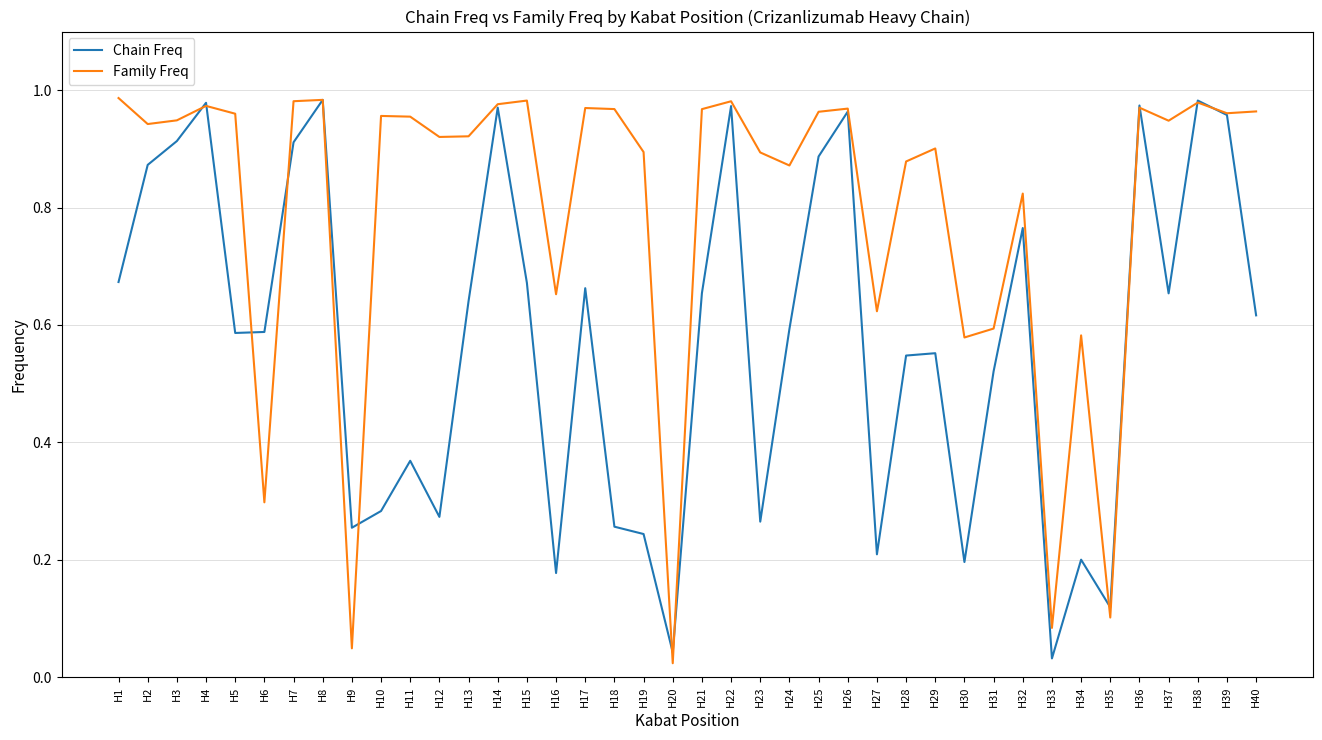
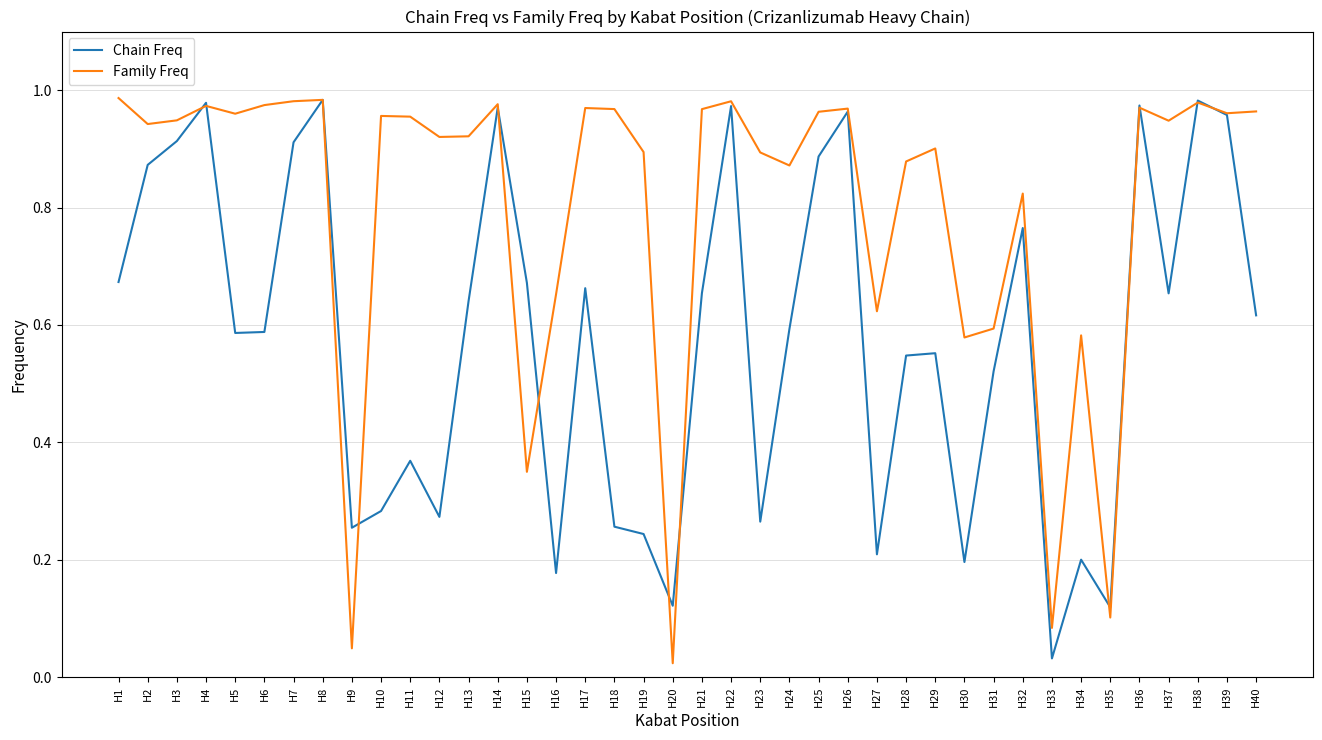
Family Freq, H6: 0.30 -> 0.97
Family Freq, H15: 0.98 -> 0.35
Chain Freq, H20: 0.04 -> 0.12
